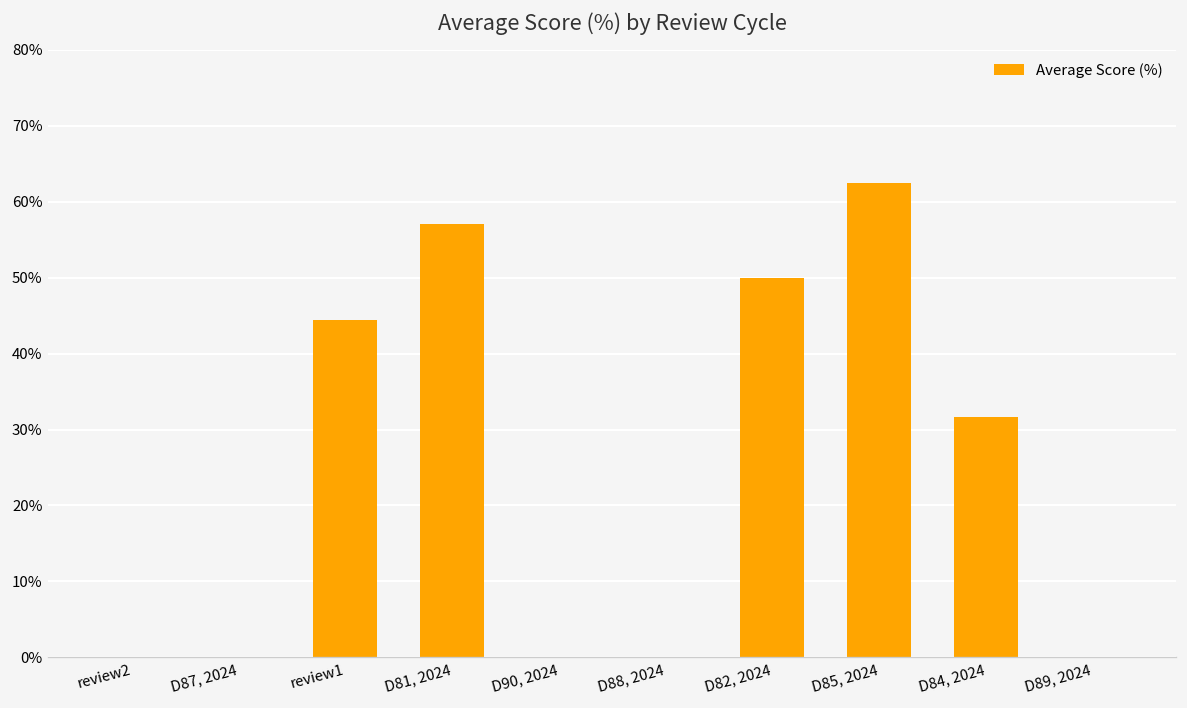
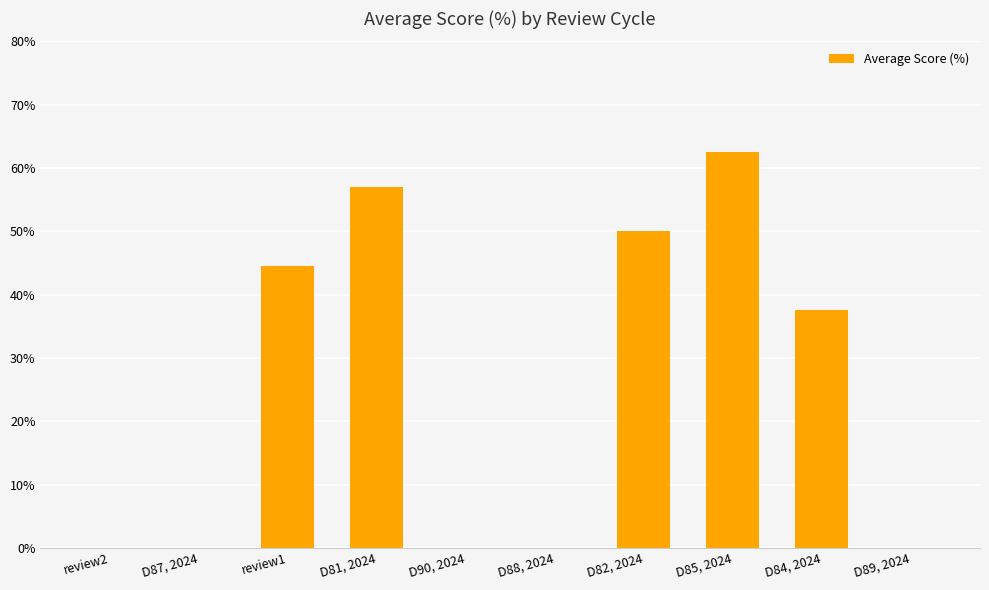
D84, 2024: 32% -> 38%
